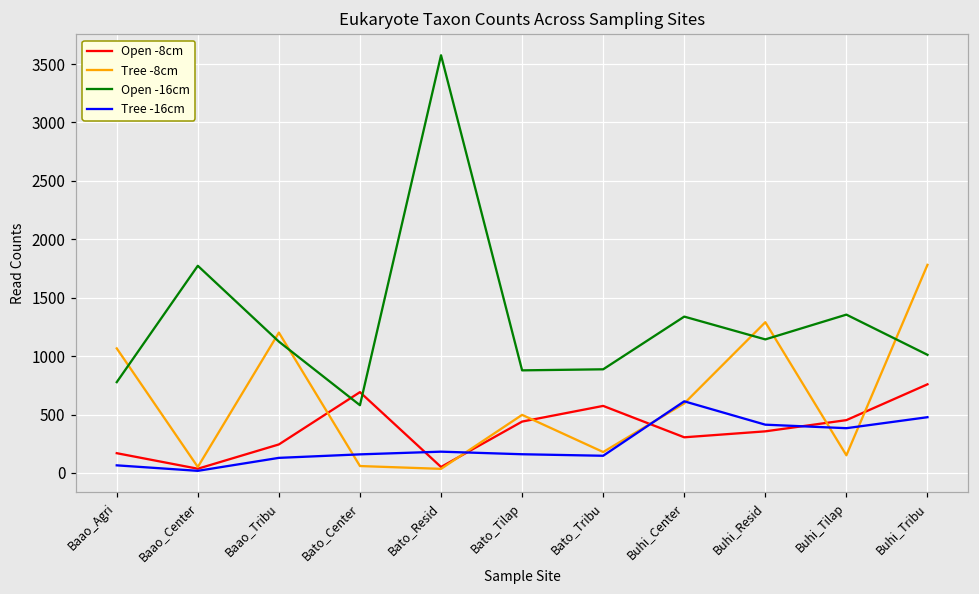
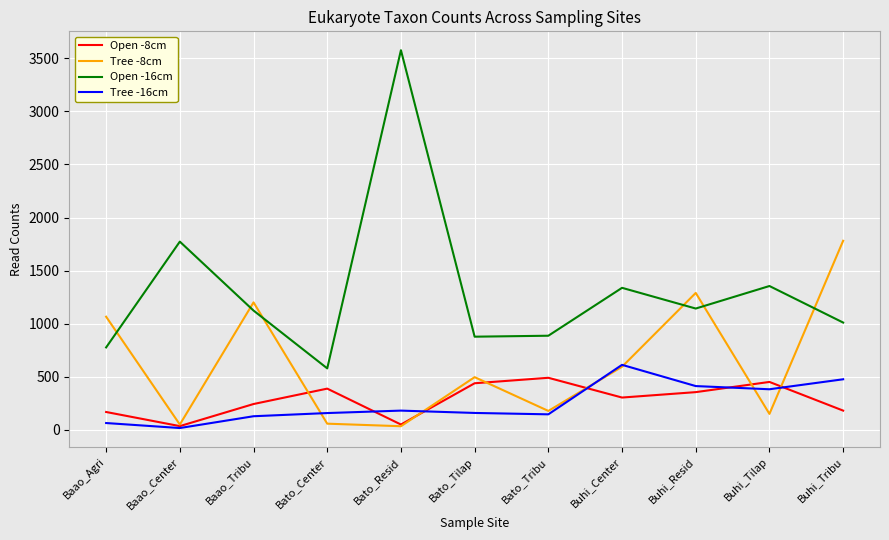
Open -8cm, Bato_Center: 690 -> 390
Open -8cm, Bato_Tribu: 570 -> 490
Open -8cm, Buhi_Tribu: 760 -> 180
